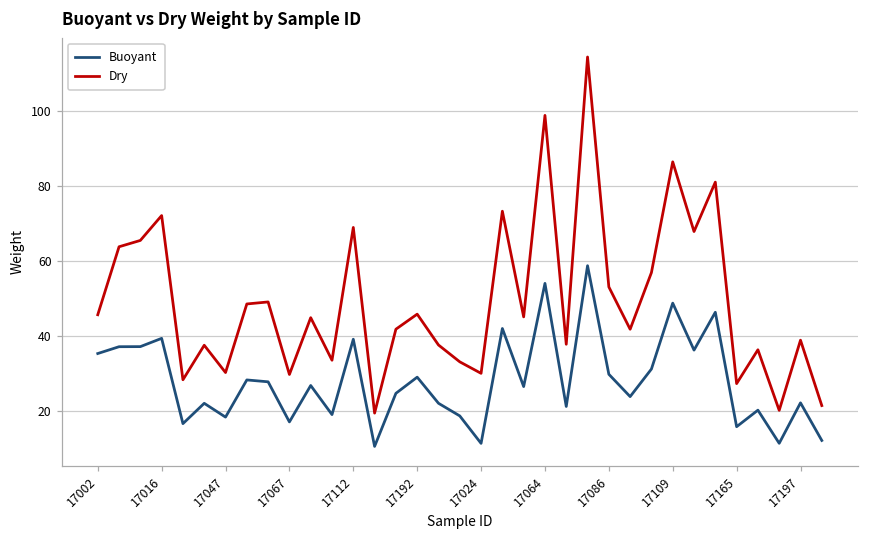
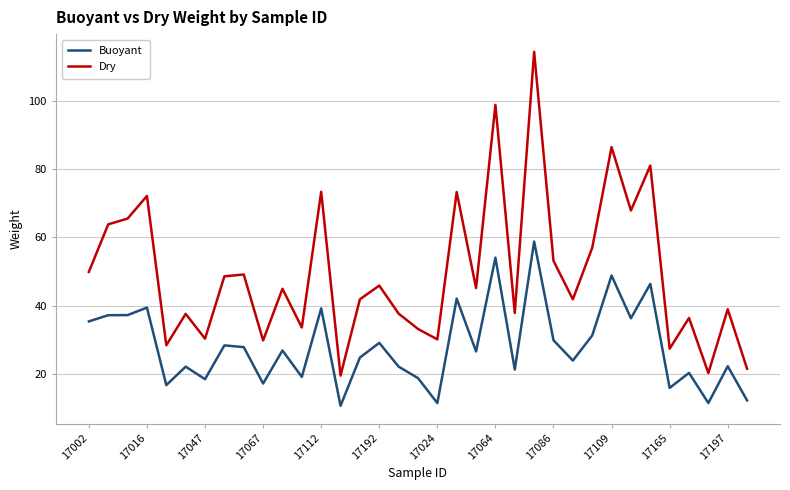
Dry, 17002: 46 -> 50
Dry, 17112: 69 -> 73
